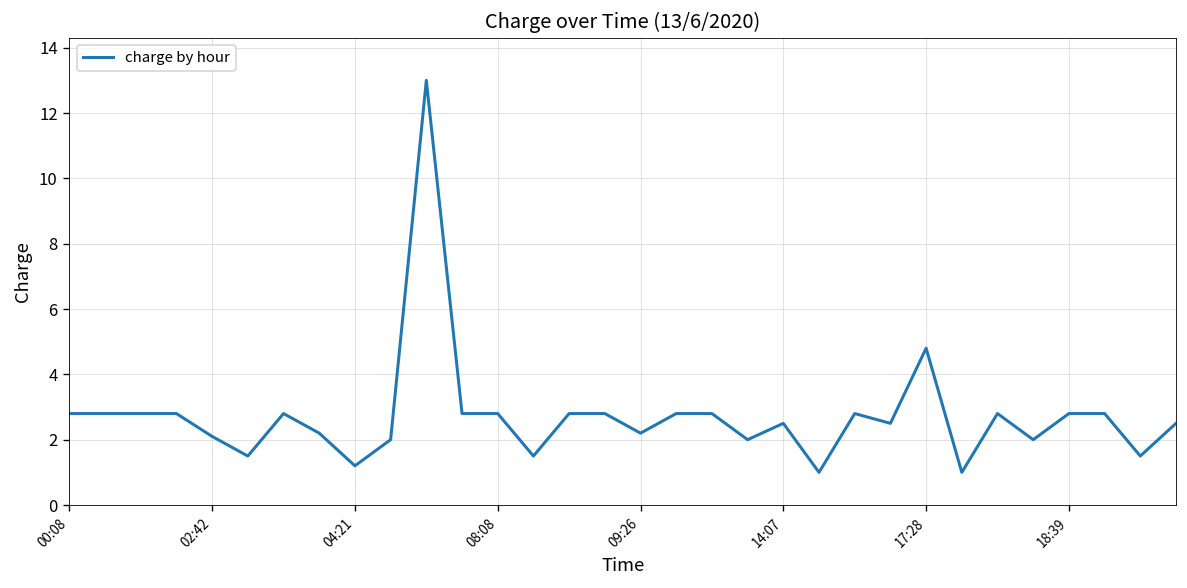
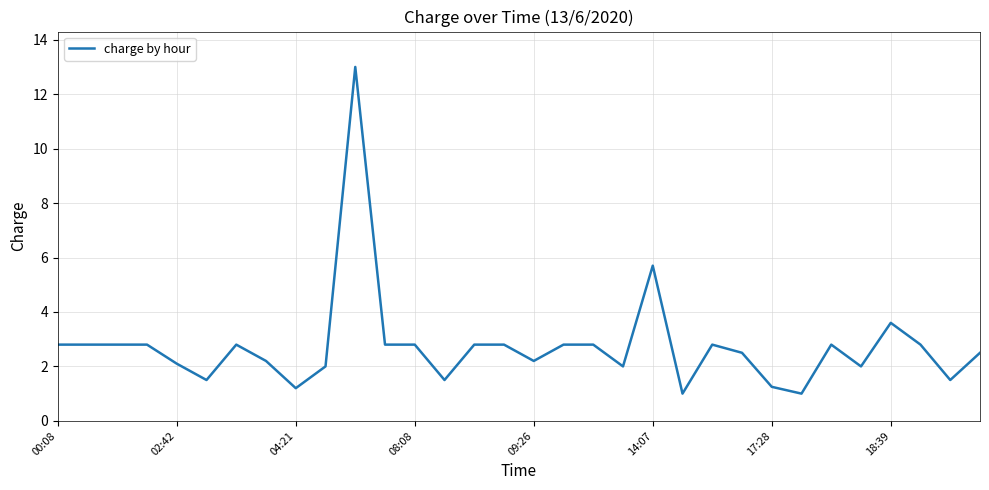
14:07: 2.5 -> 5.7
17:28: 4.8 -> 1.3
18:39: 2.8 -> 3.6
